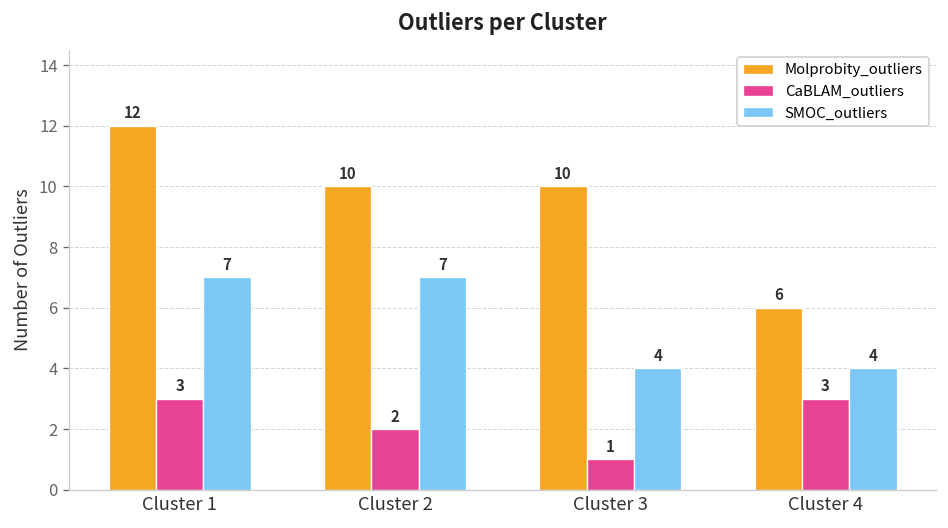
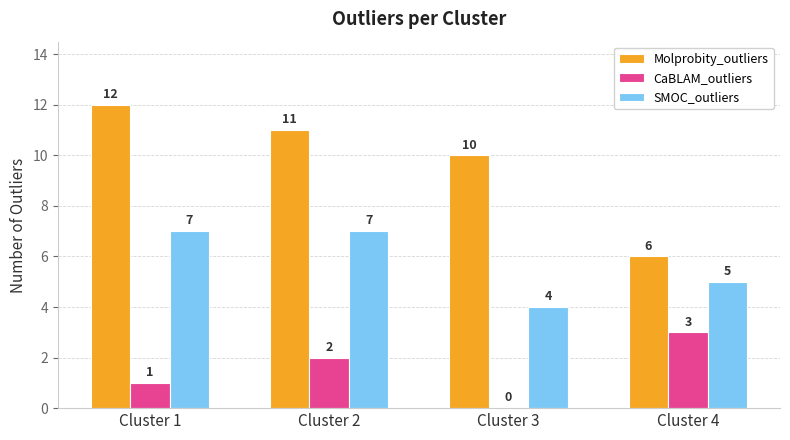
CaBLAM_outliers, Cluster 1: 3 -> 1
Molprobity_outliers, Cluster 2: 10 -> 11
CaBLAM_outliers, Cluster 3: 1 -> 0
SMOC_outliers, Cluster 4: 4 -> 5
